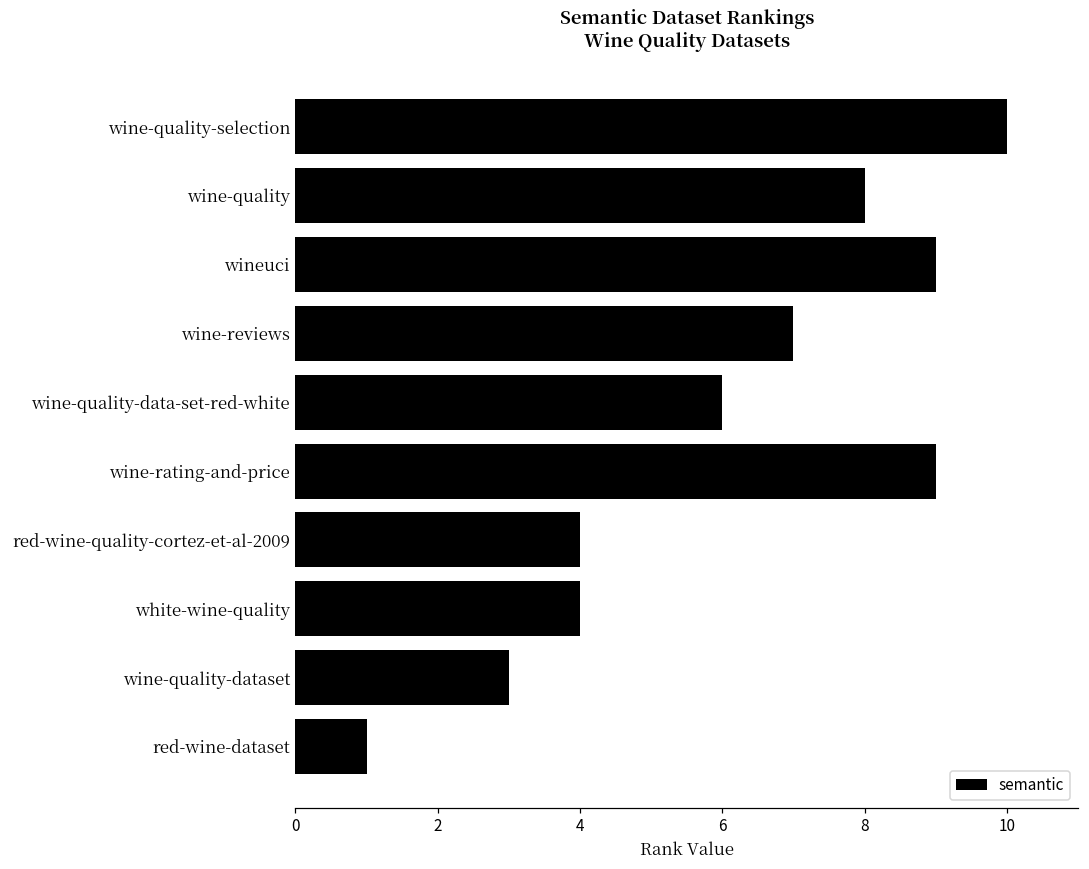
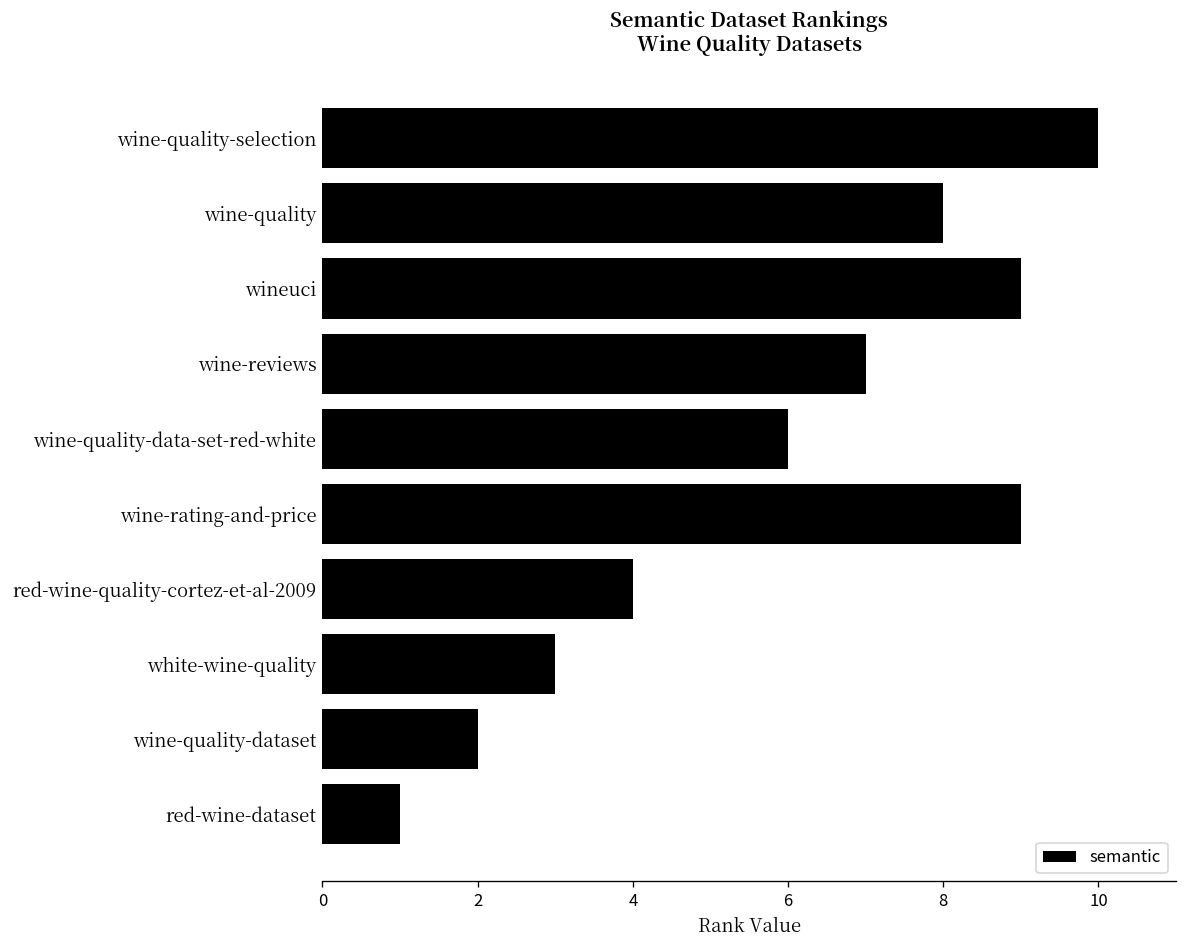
white-wine-quality: 4 -> 3
wine-quality-dataset: 3 -> 2
